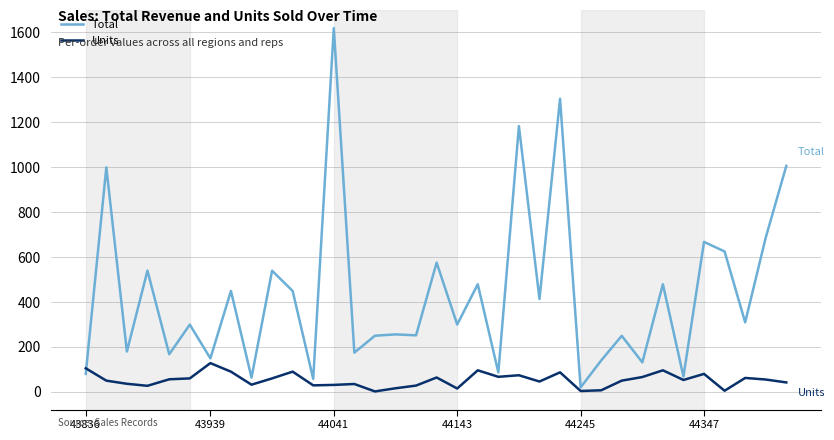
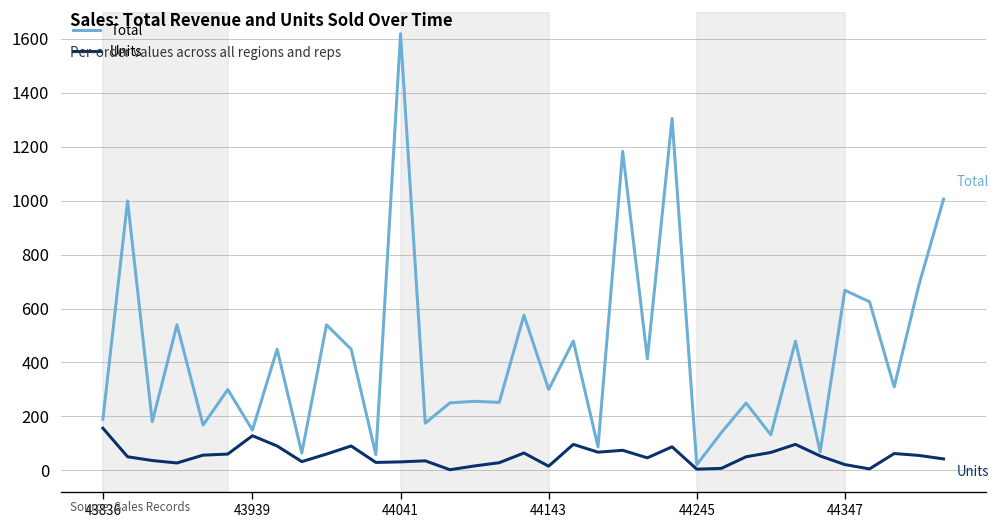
Total, 43836: 80 -> 190
Units, 43836: 110 -> 160
Units, 44347: 80 -> 20
